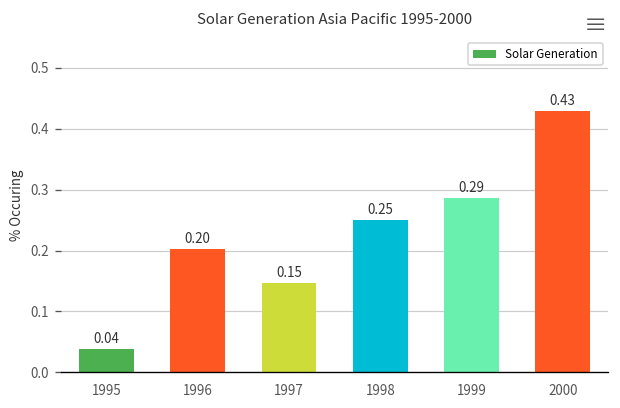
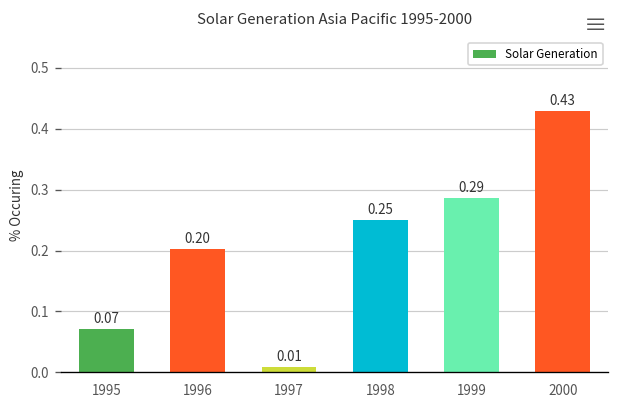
1995: 0.04 -> 0.07
1997: 0.15 -> 0.01
